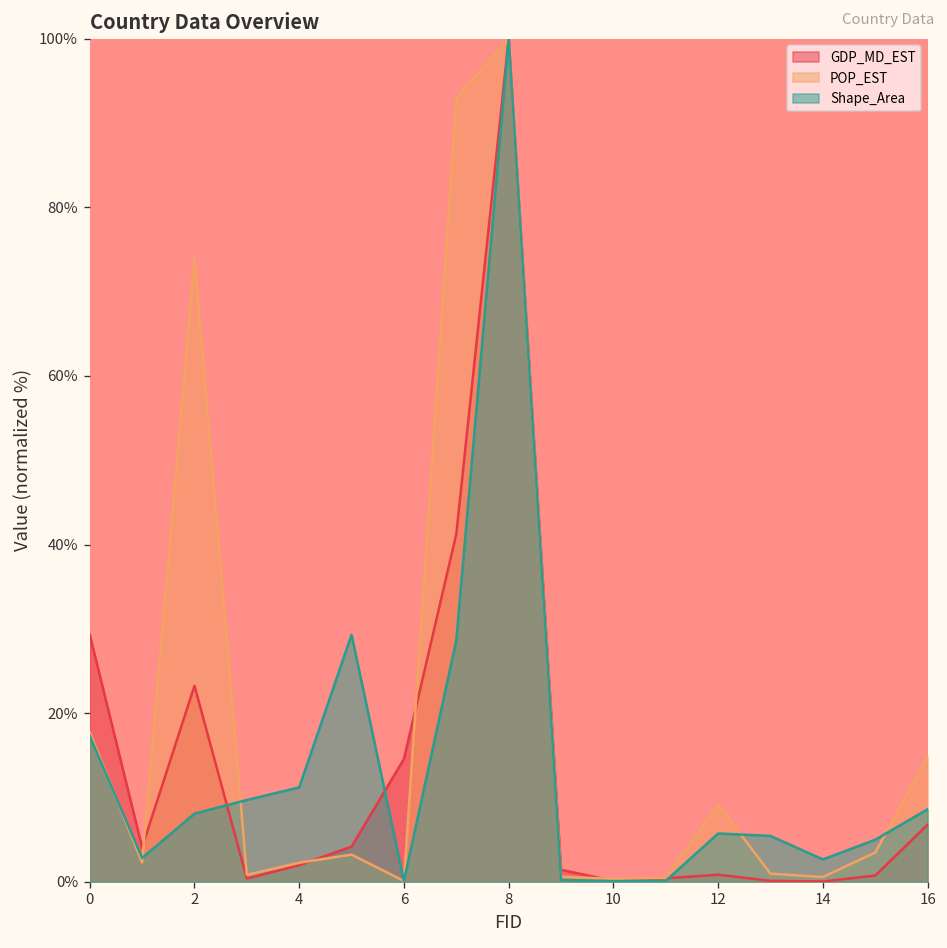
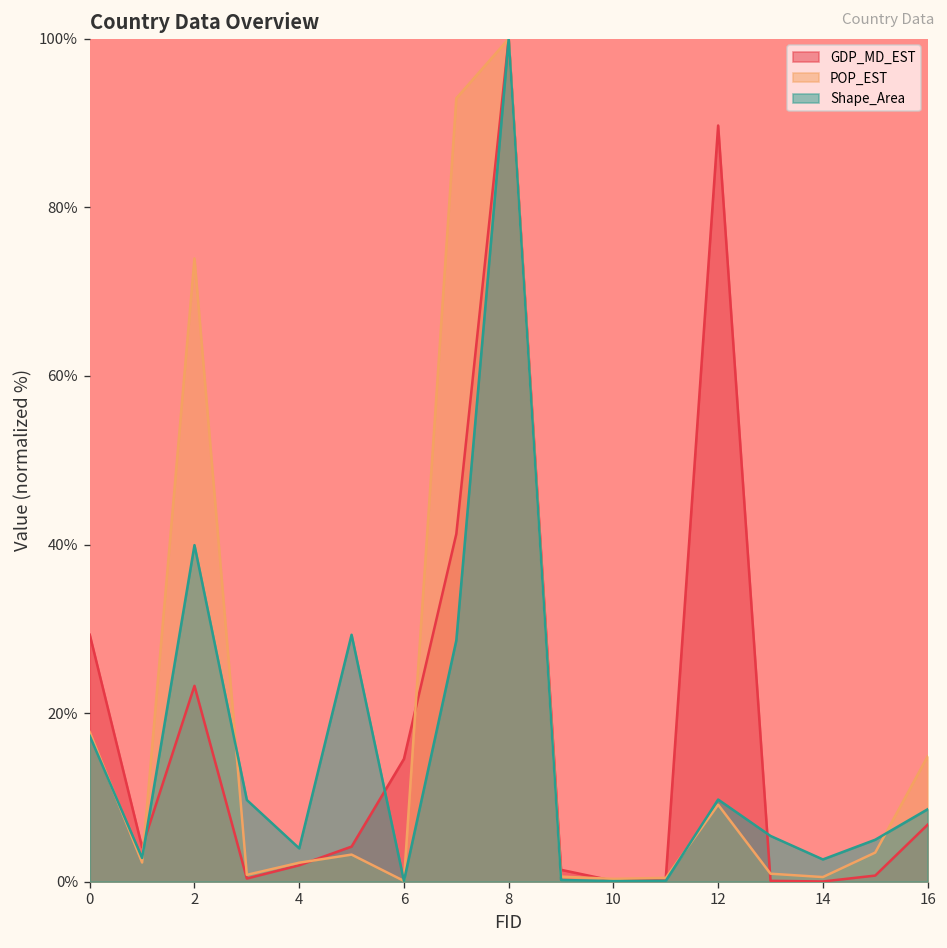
Shape_Area, 2: 8% -> 40%
Shape_Area, 4: 11% -> 4%
GDP_MD_EST, 12: 1% -> 90%
Shape_Area, 12: 6% -> 10%
